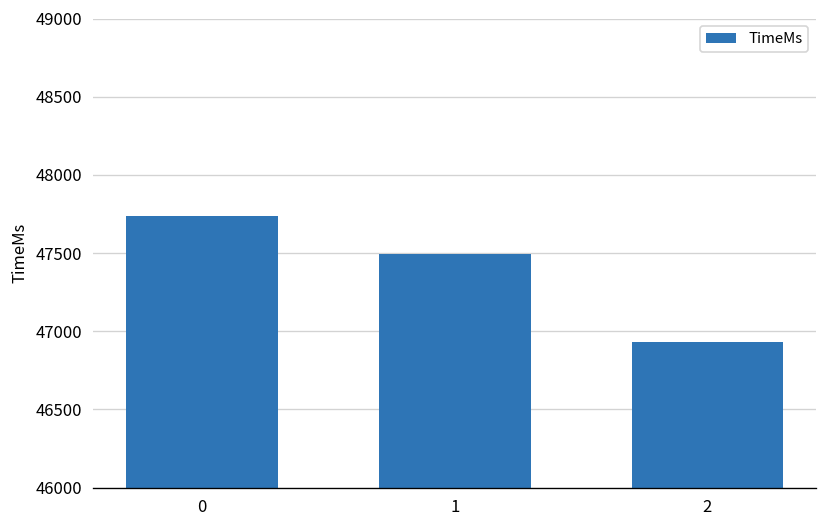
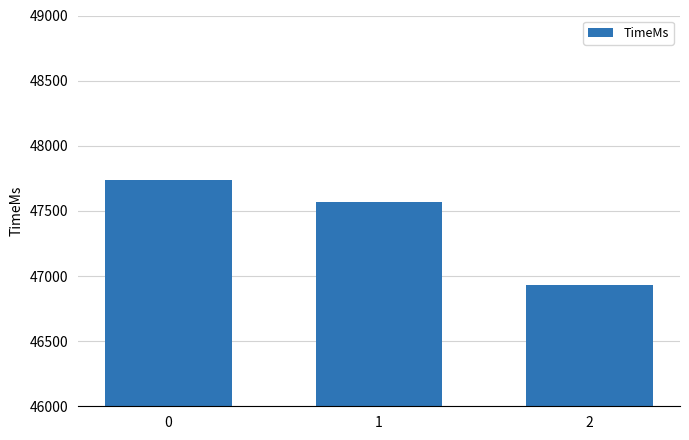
1: 47500 -> 47570
